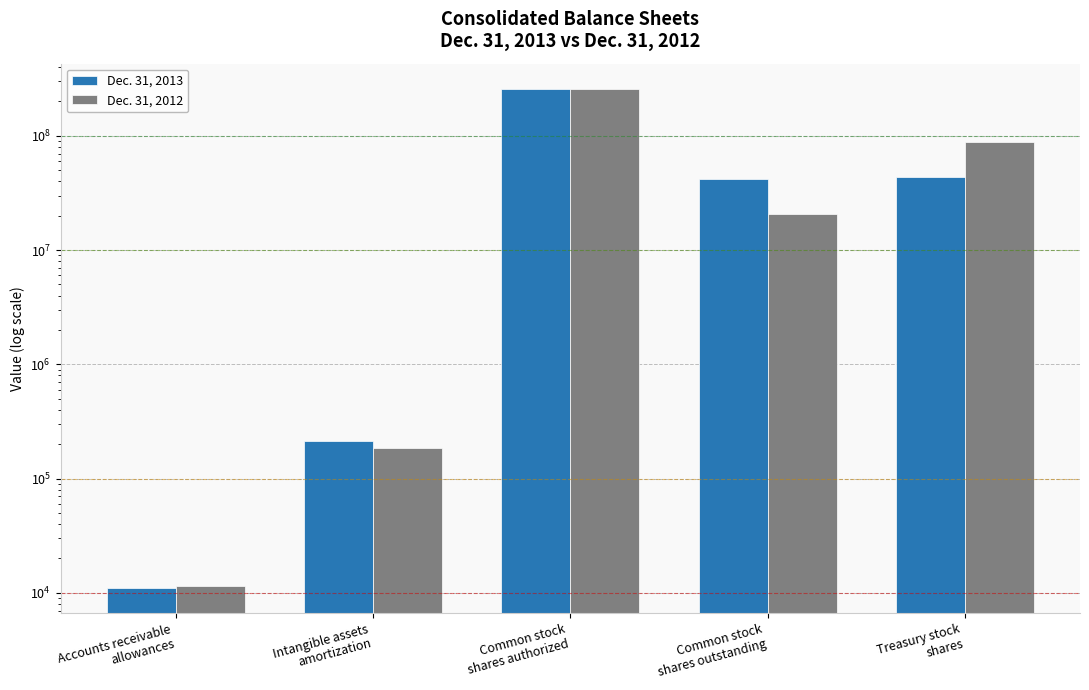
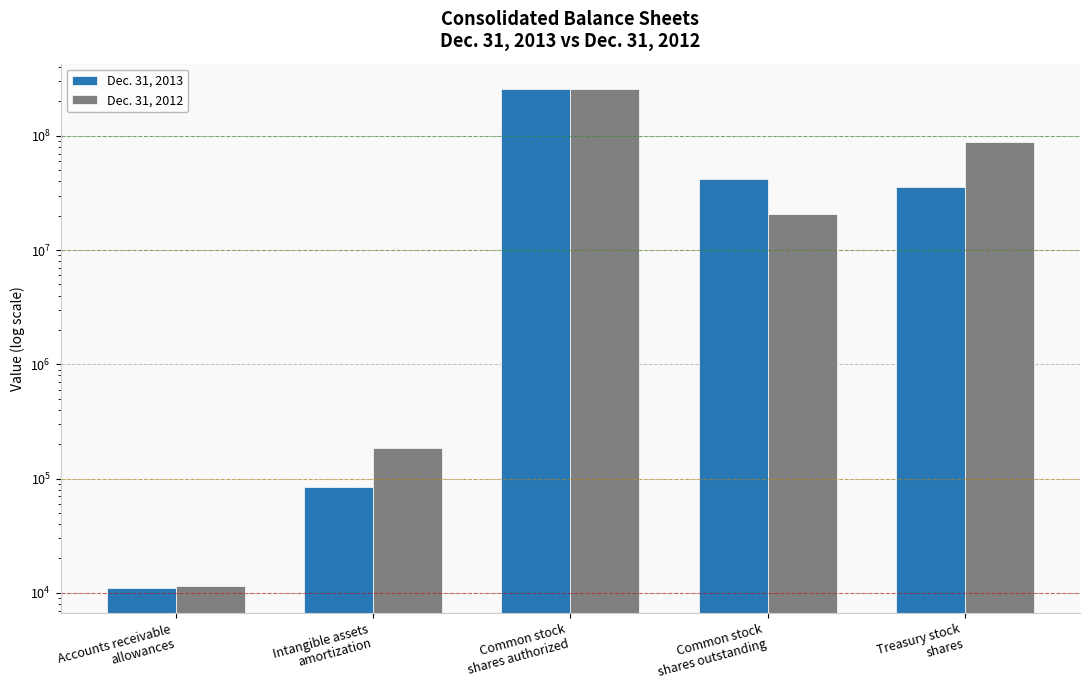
Dec. 31, 2013, Intangible assets amortization: 220000 -> 90000
Dec. 31, 2013, Treasury stock shares: 44000000 -> 36000000
